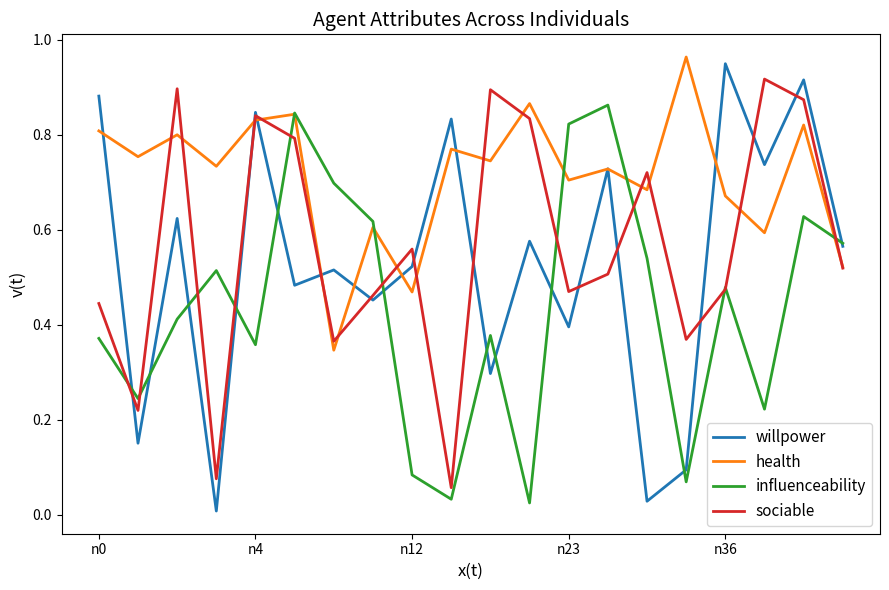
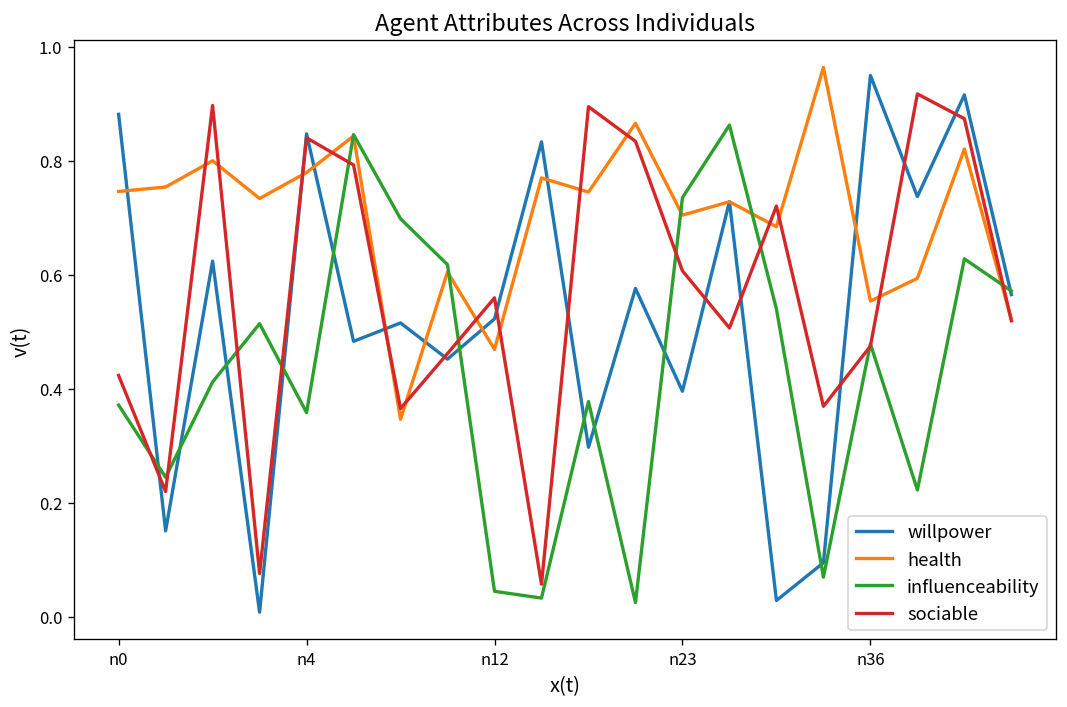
health, n0: 0.81 -> 0.75
sociable, n0: 0.45 -> 0.42
health, n4: 0.83 -> 0.78
influenceability, n12: 0.08 -> 0.04
influenceability, n23: 0.82 -> 0.74
sociable, n23: 0.47 -> 0.61
health, n36: 0.67 -> 0.55
